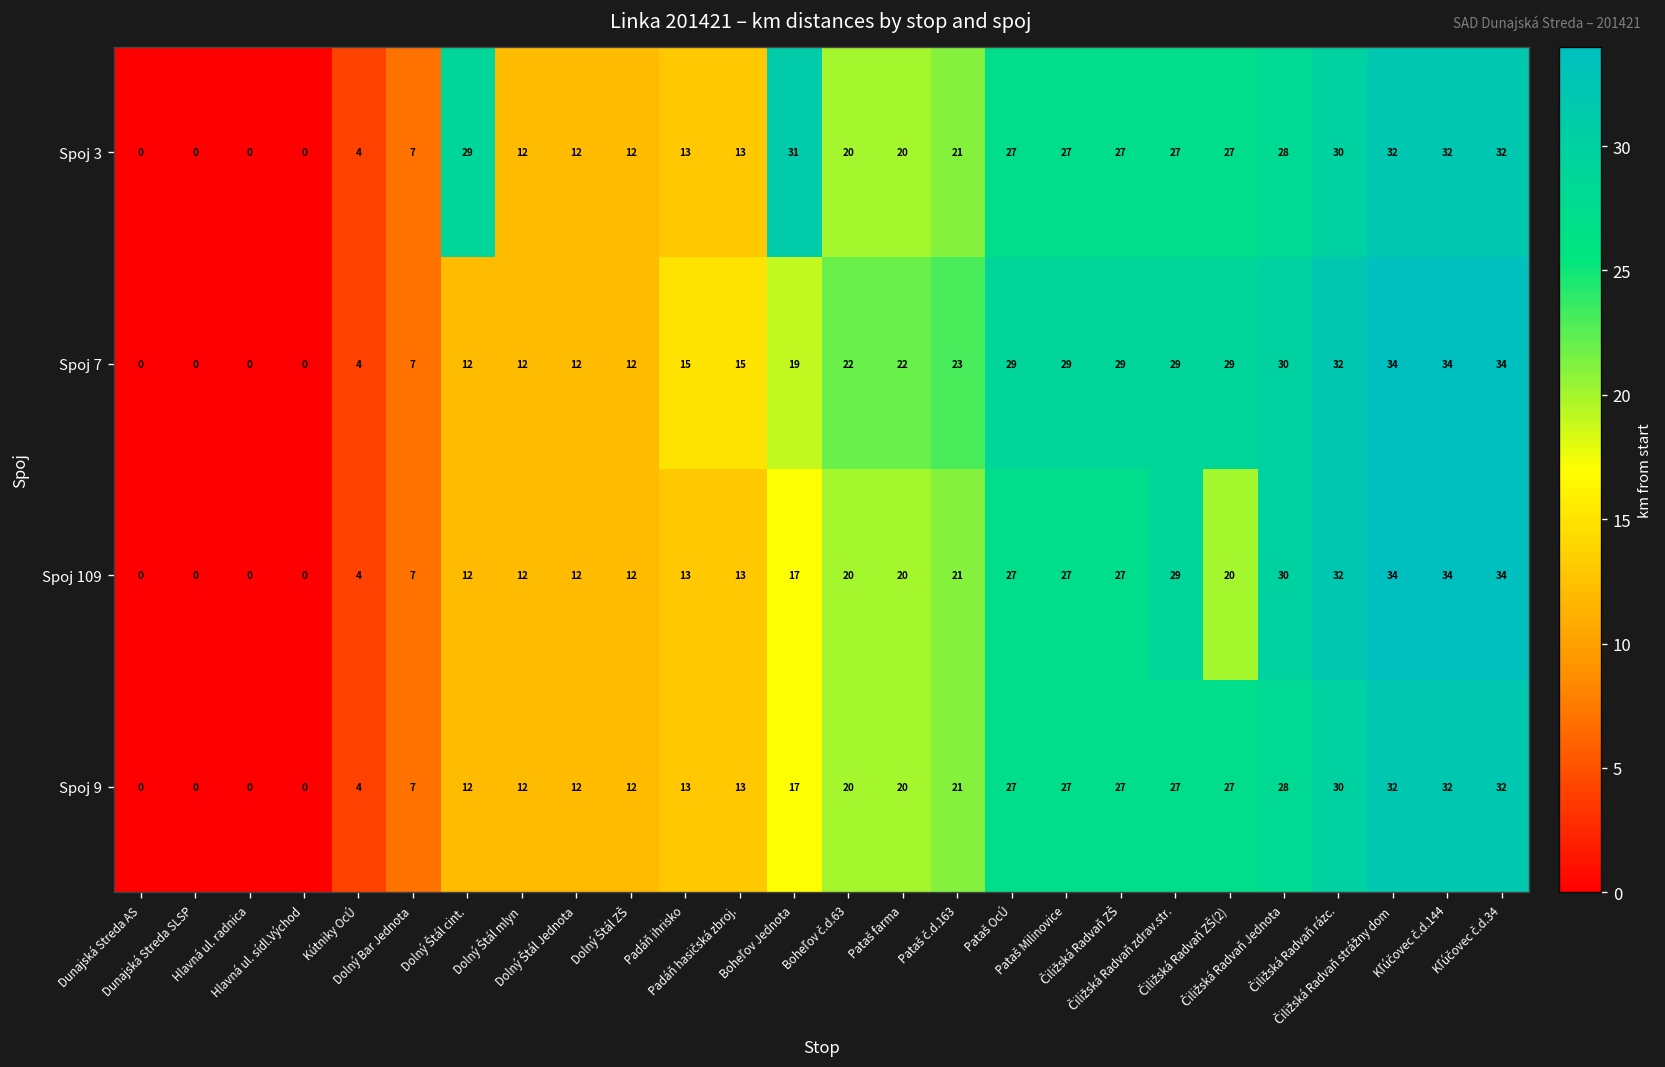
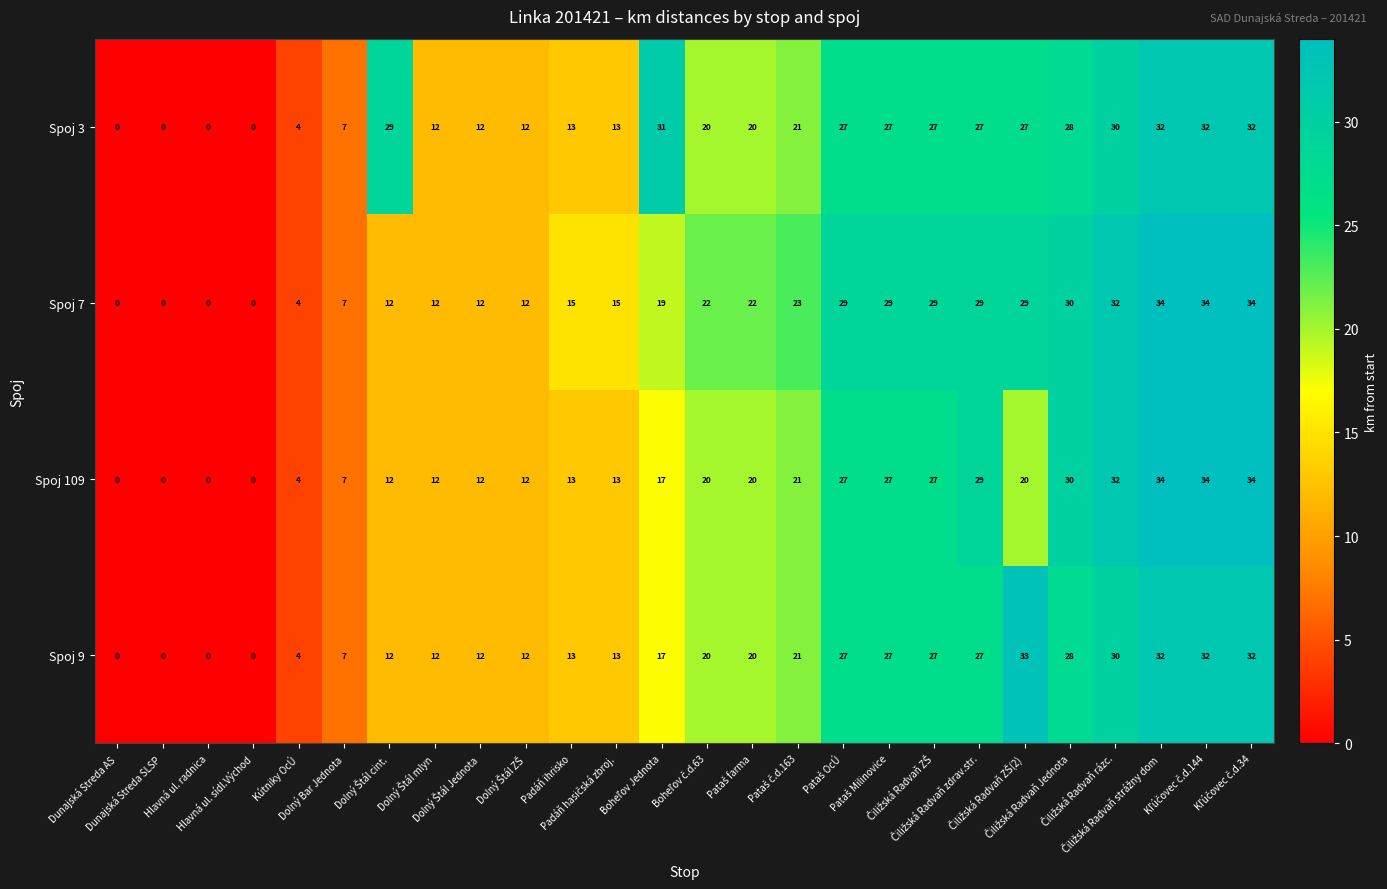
Spoj 9, Čiližská Radvaň ZŠ(2): 27 -> 33
